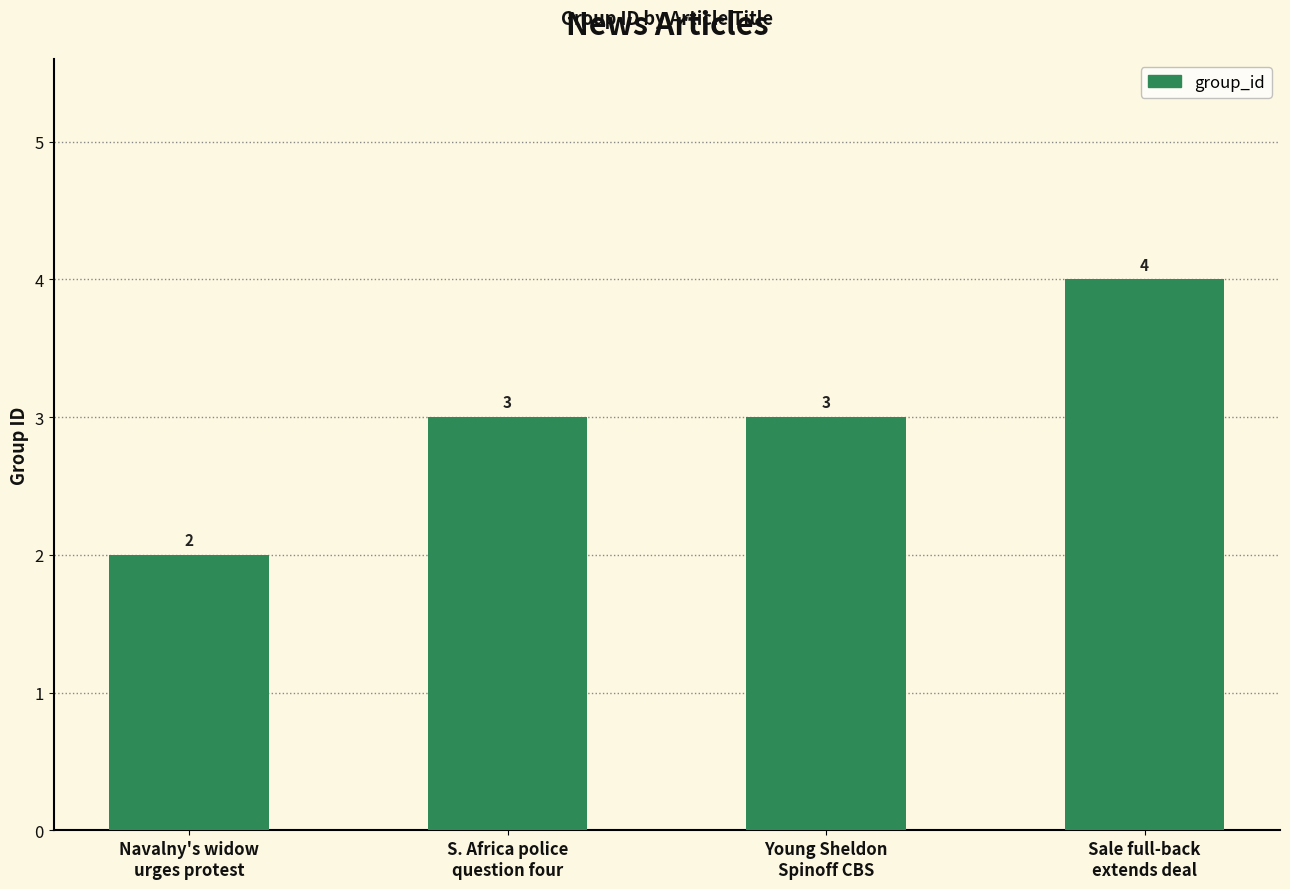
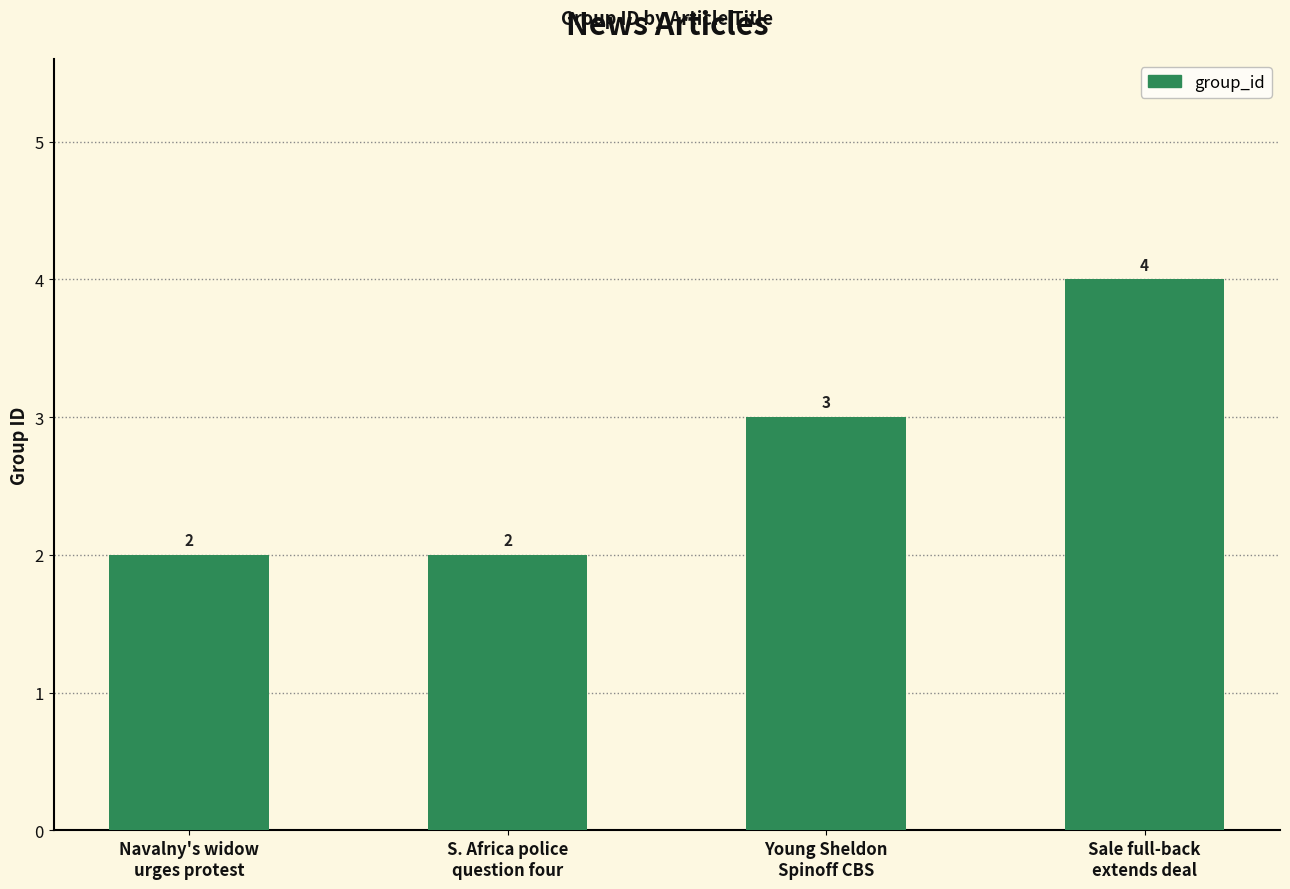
S. Africa police question four: 3 -> 2
